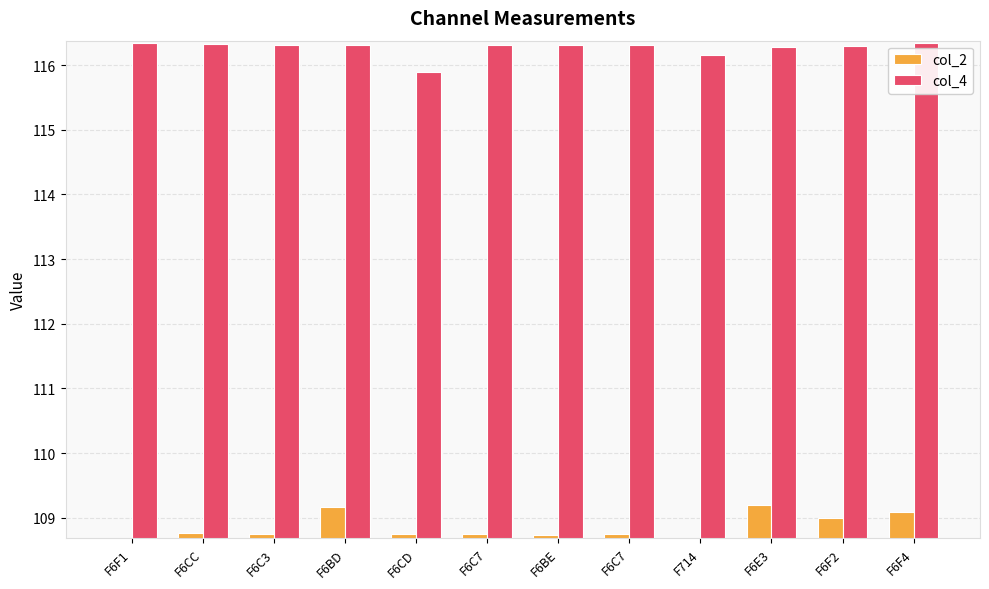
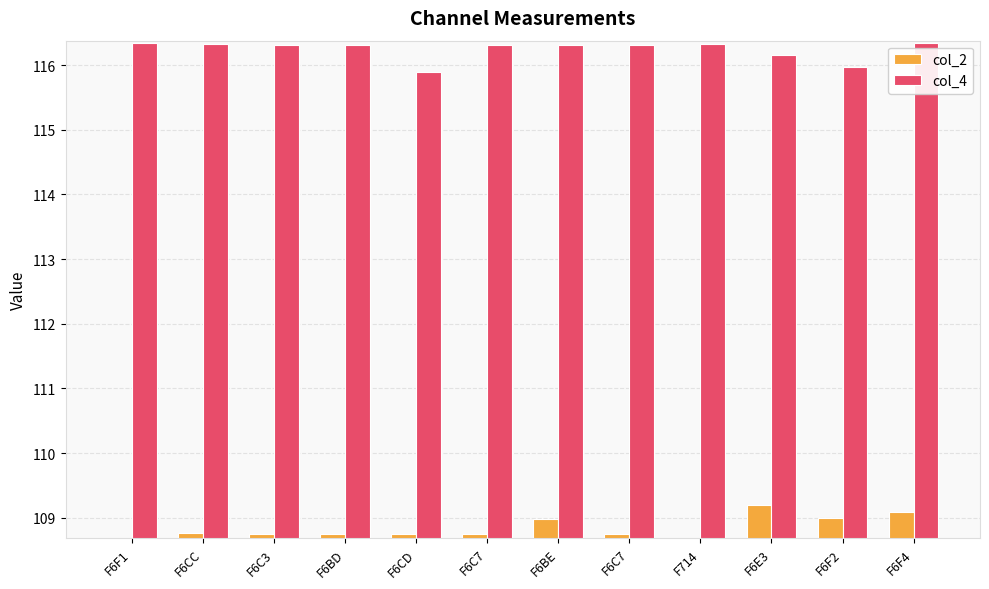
col_2, F6BD: 109.2 -> 108.7
col_2, F6BE: 108.7 -> 109.0
col_4, F714: 116.2 -> 116.3
col_4, F6E3: 116.3 -> 116.2
col_4, F6F2: 116.3 -> 116.0
